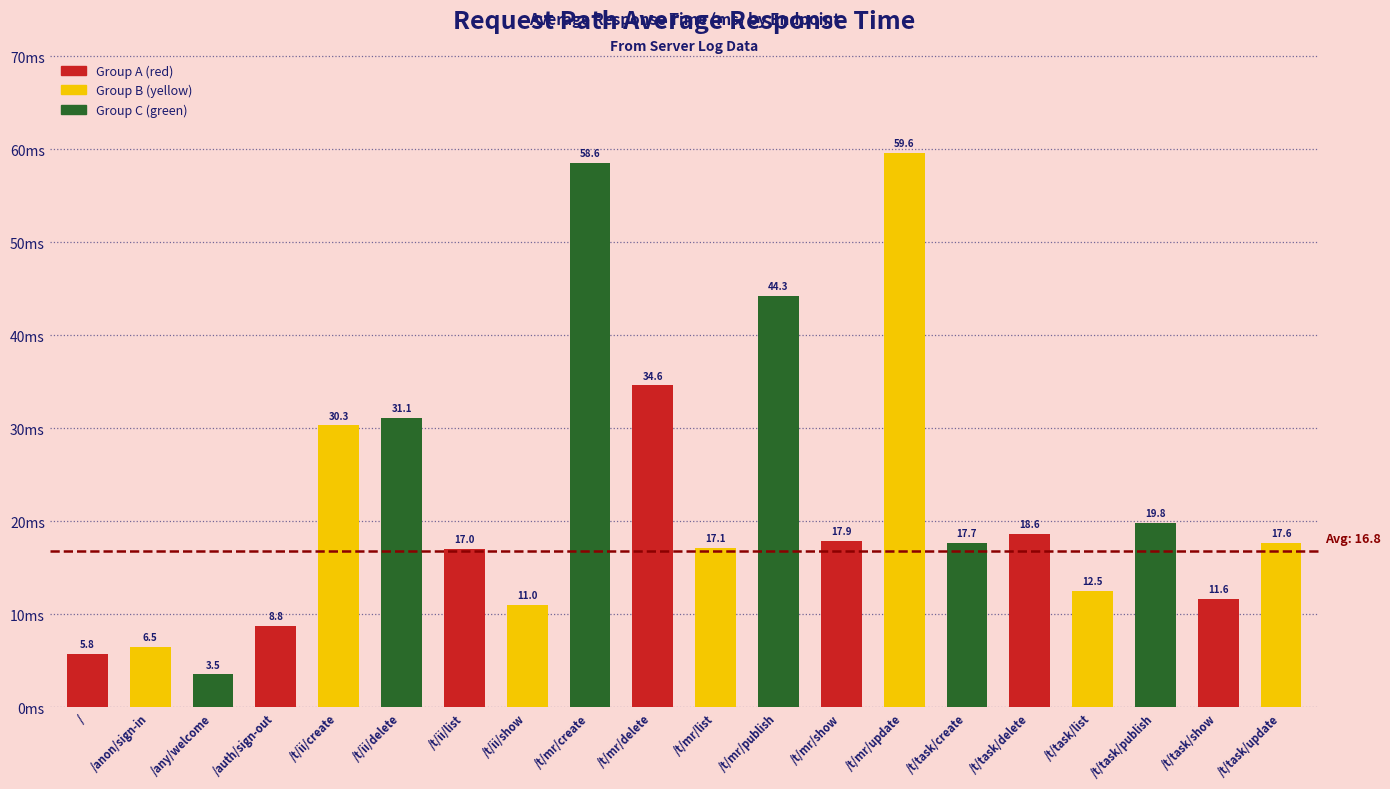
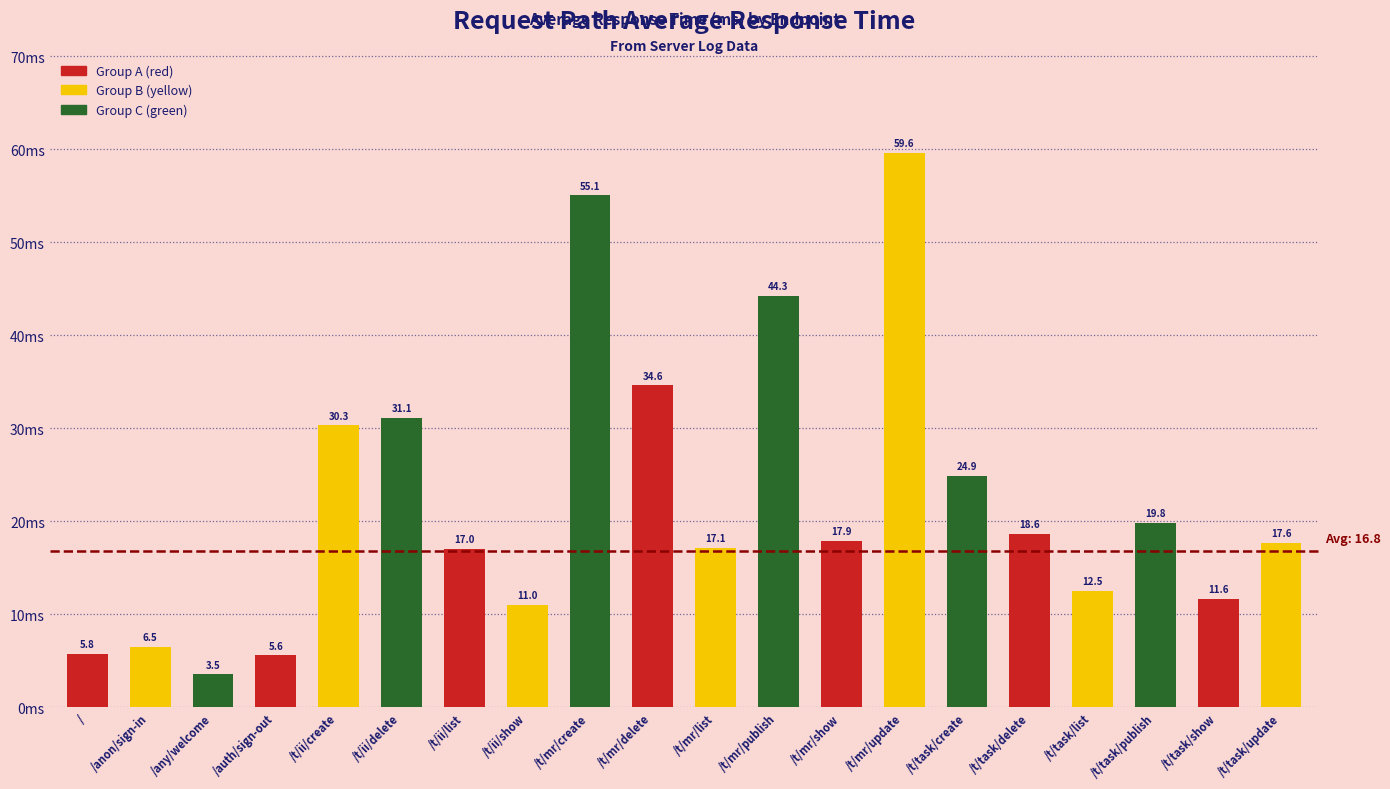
/auth/sign-out: 8.8 -> 5.6
/t/mr/create: 58.6 -> 55.1
/t/task/create: 17.7 -> 24.9
